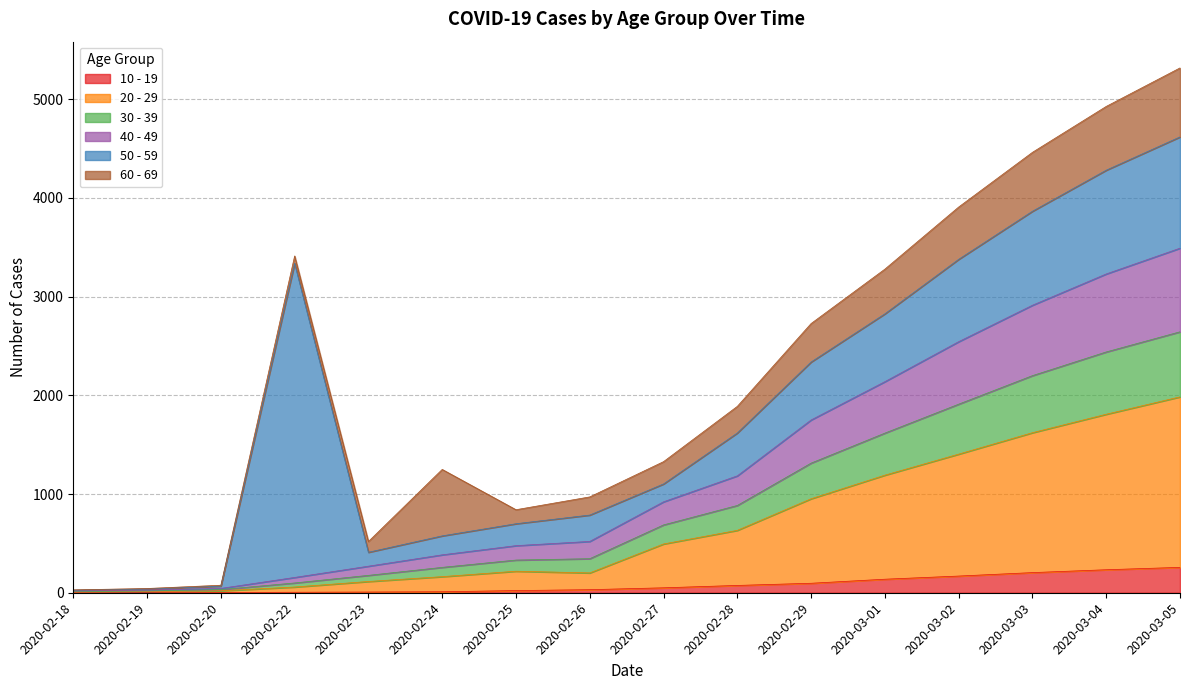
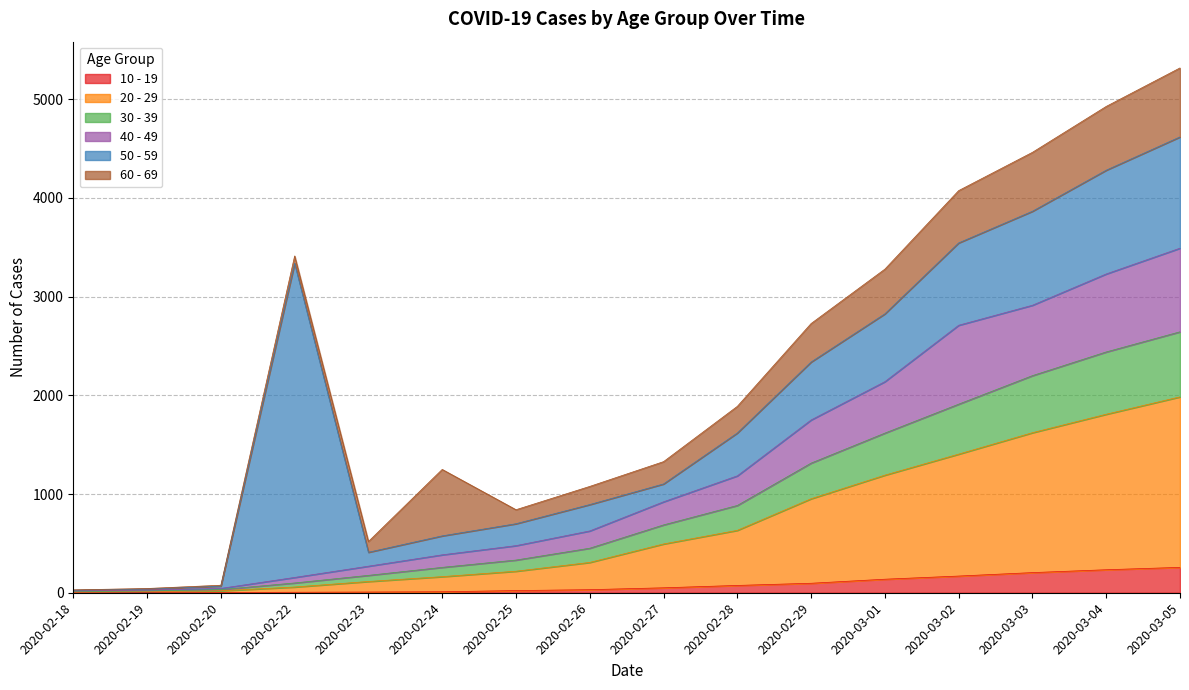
20 - 29, 2020-02-26: 200 -> 300
40 - 49, 2020-03-02: 600 -> 800
